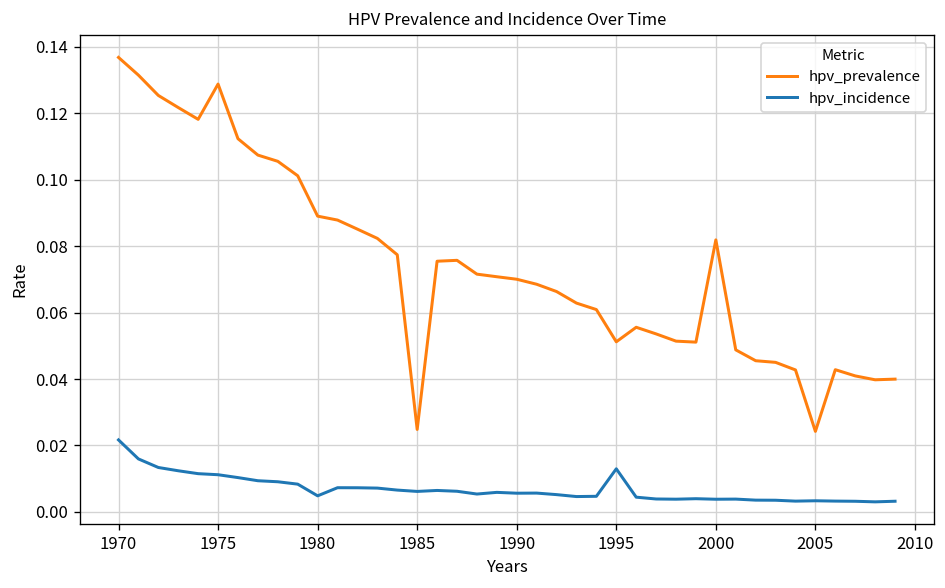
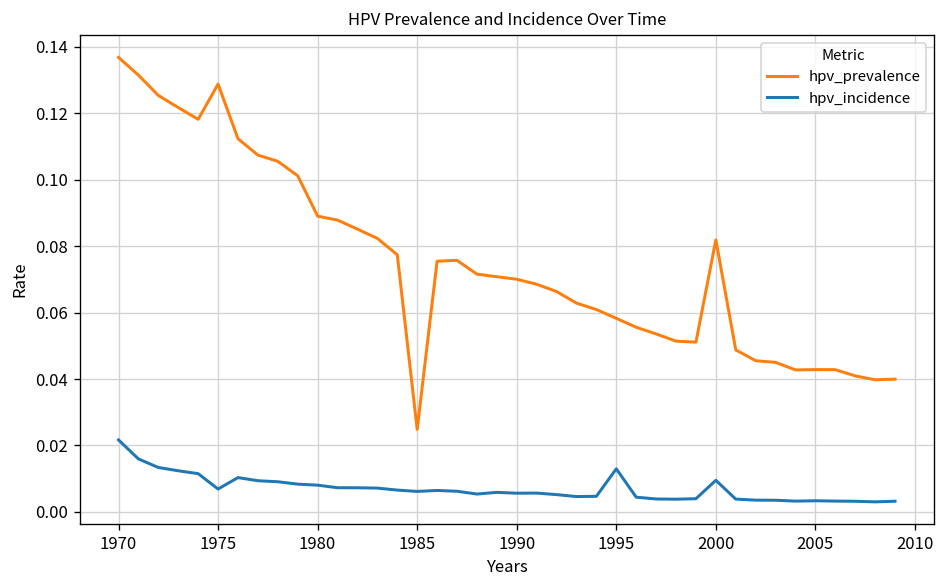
hpv_incidence, 1975: 0.011 -> 0.007
hpv_incidence, 1980: 0.005 -> 0.008
hpv_prevalence, 1995: 0.051 -> 0.058
hpv_incidence, 2000: 0.004 -> 0.010
hpv_prevalence, 2005: 0.024 -> 0.043
